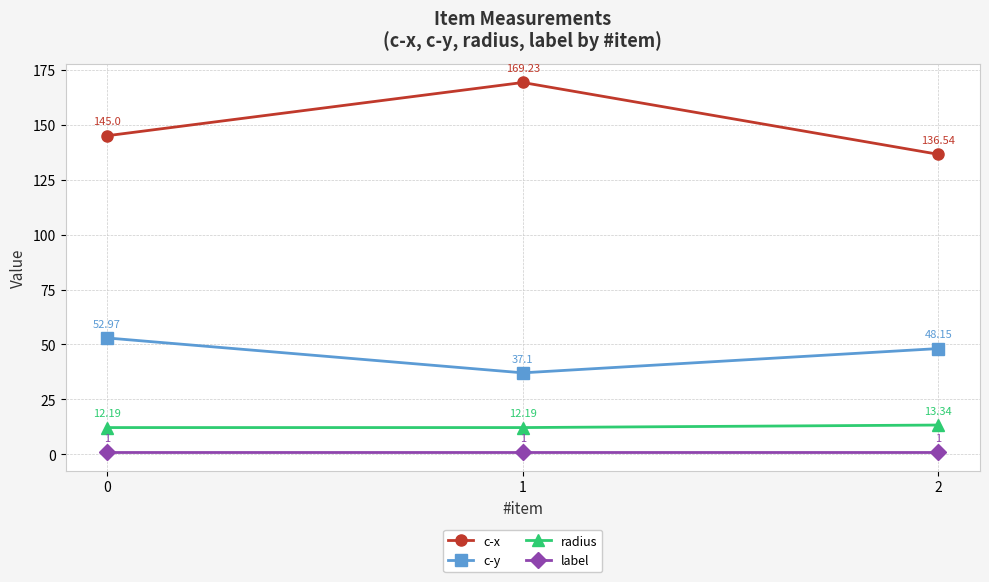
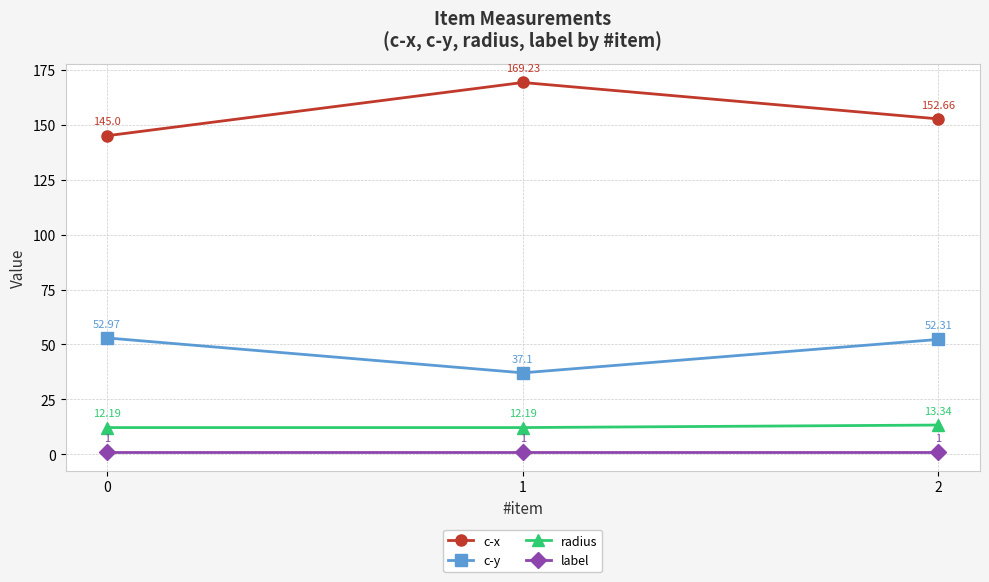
c-x, 2: 136.54 -> 152.66
c-y, 2: 48.15 -> 52.31
